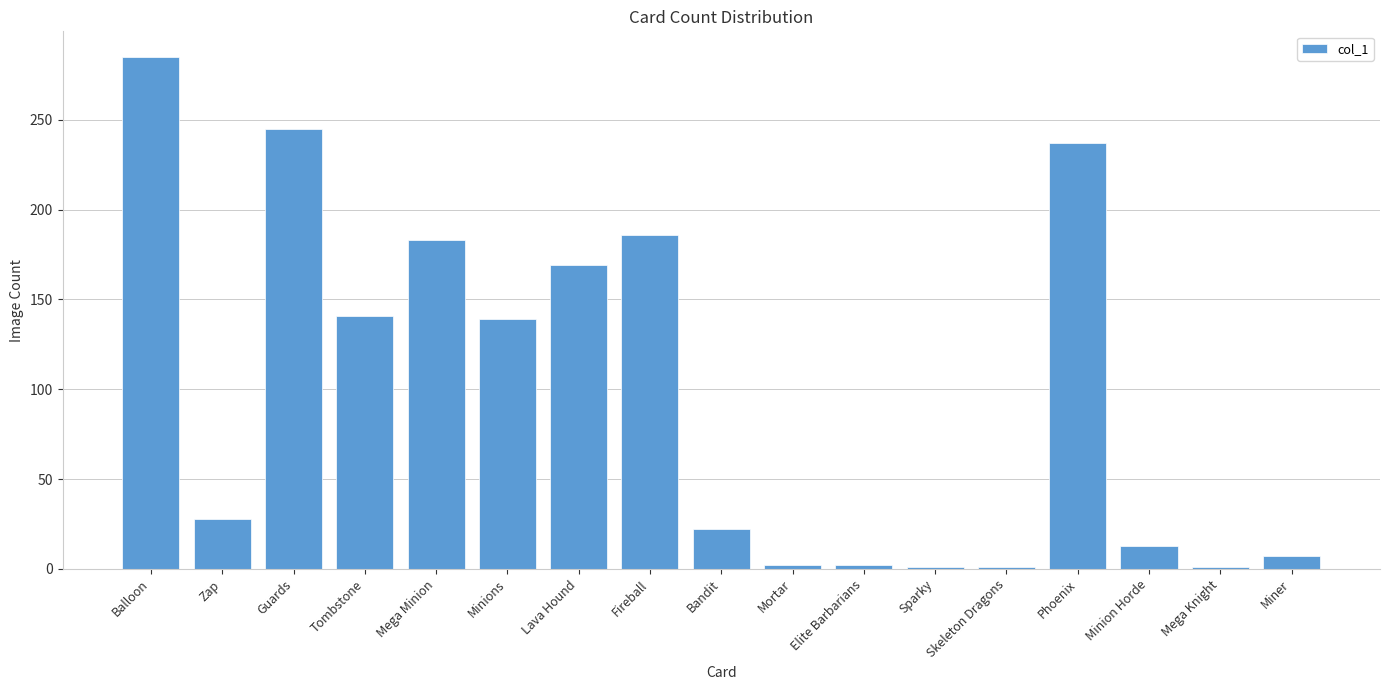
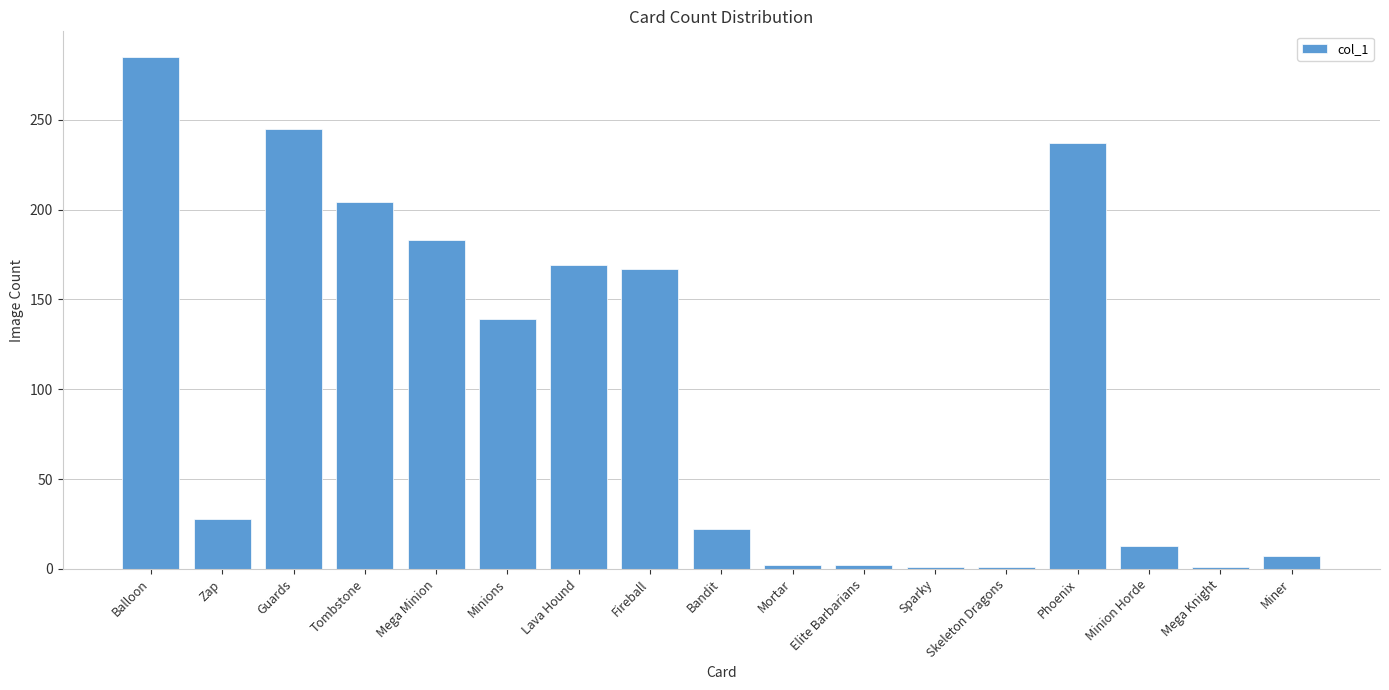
Tombstone: 141 -> 204
Fireball: 186 -> 167
